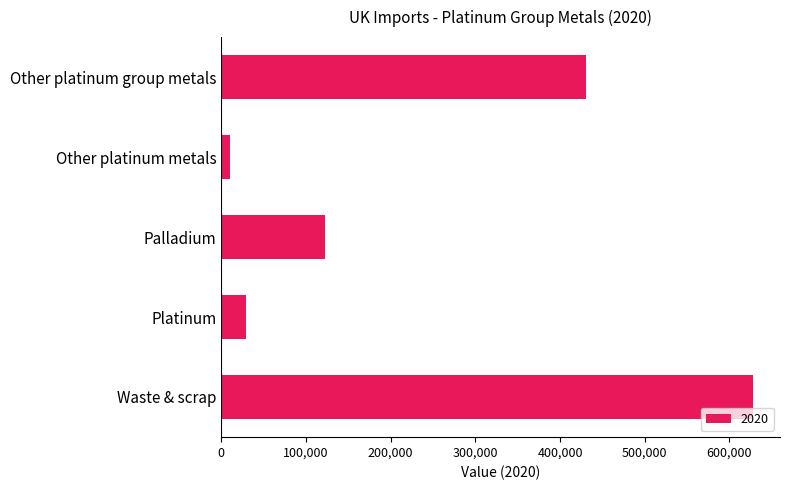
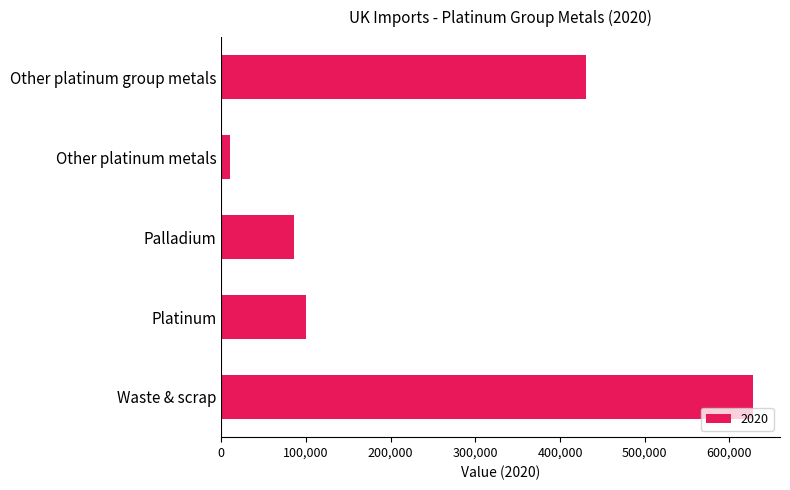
Palladium: 120,000 -> 90,000
Platinum: 30,000 -> 100,000
